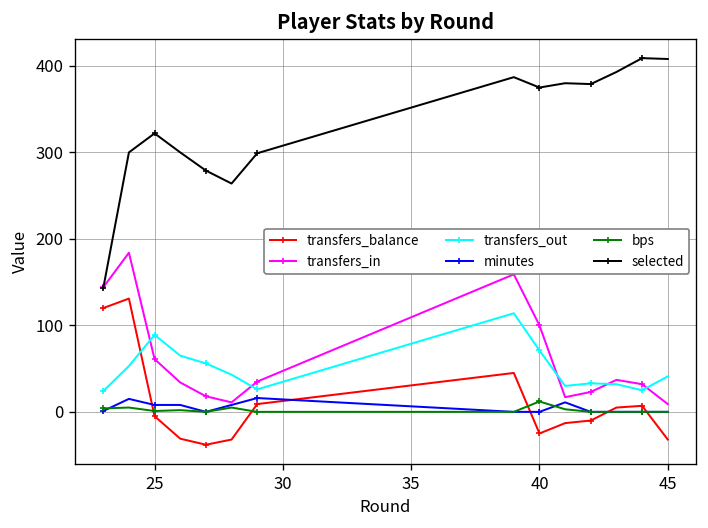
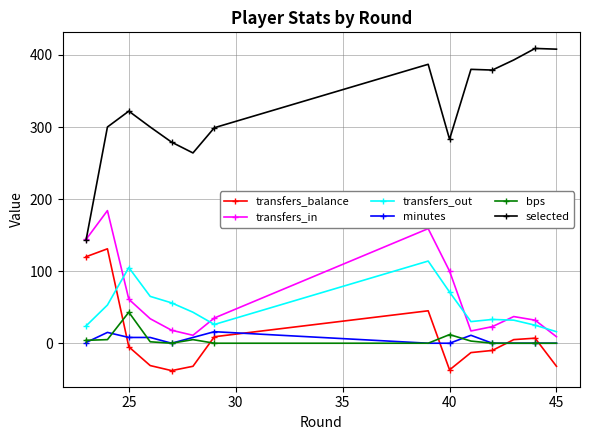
transfers_out, 25: 90 -> 110
bps, 25: 0 -> 40
transfers_balance, 40: -30 -> -40
selected, 40: 380 -> 280
transfers_out, 45: 40 -> 20
